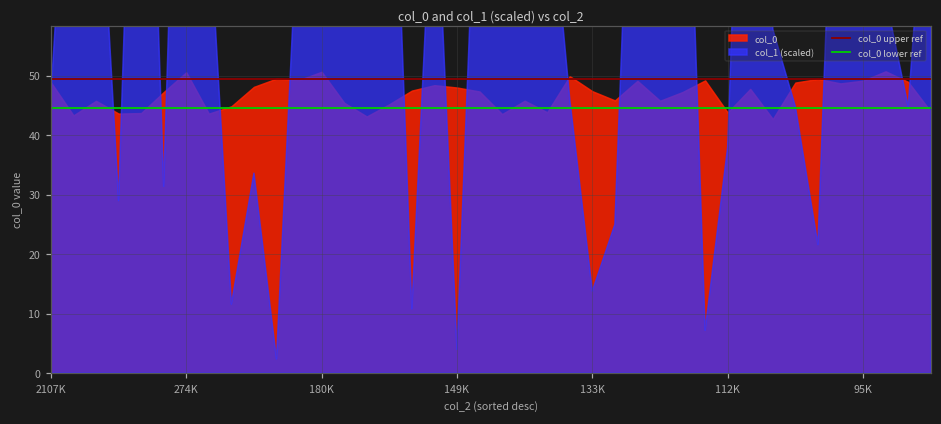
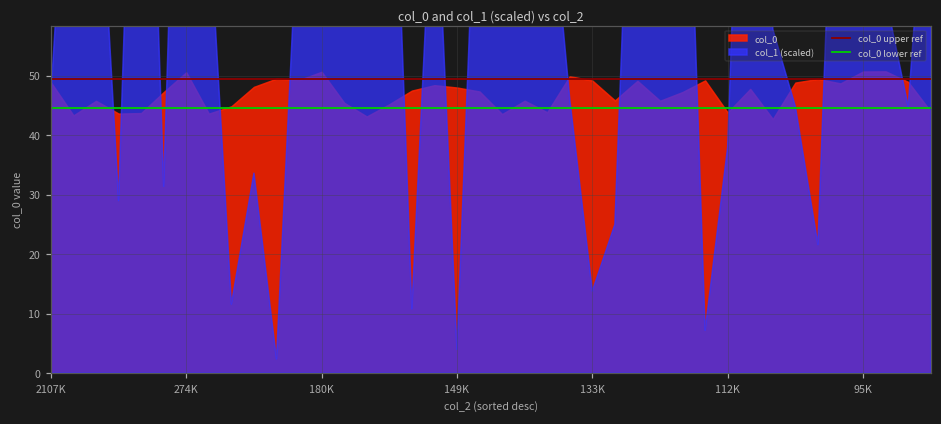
col_0, 133K: 47 -> 49
col_0, 95K: 49 -> 51
